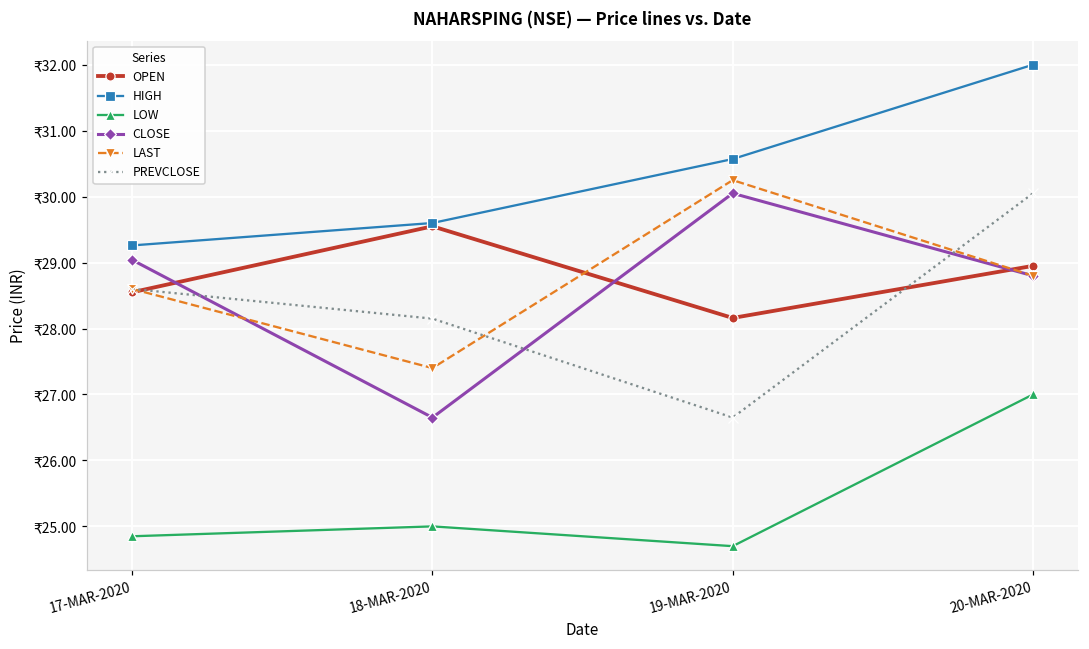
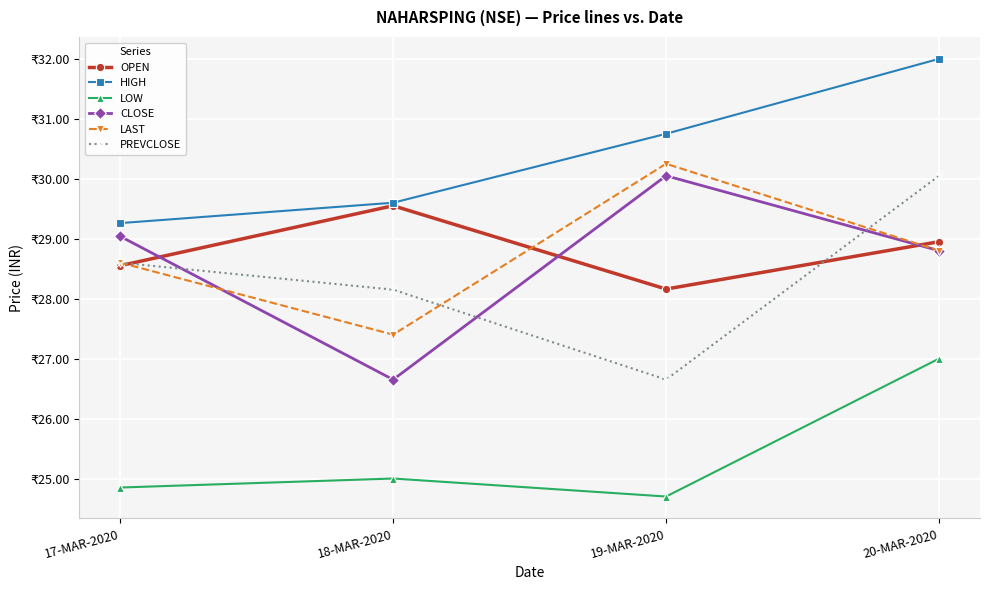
HIGH, 19-MAR-2020: ₹30.6 -> ₹30.8
